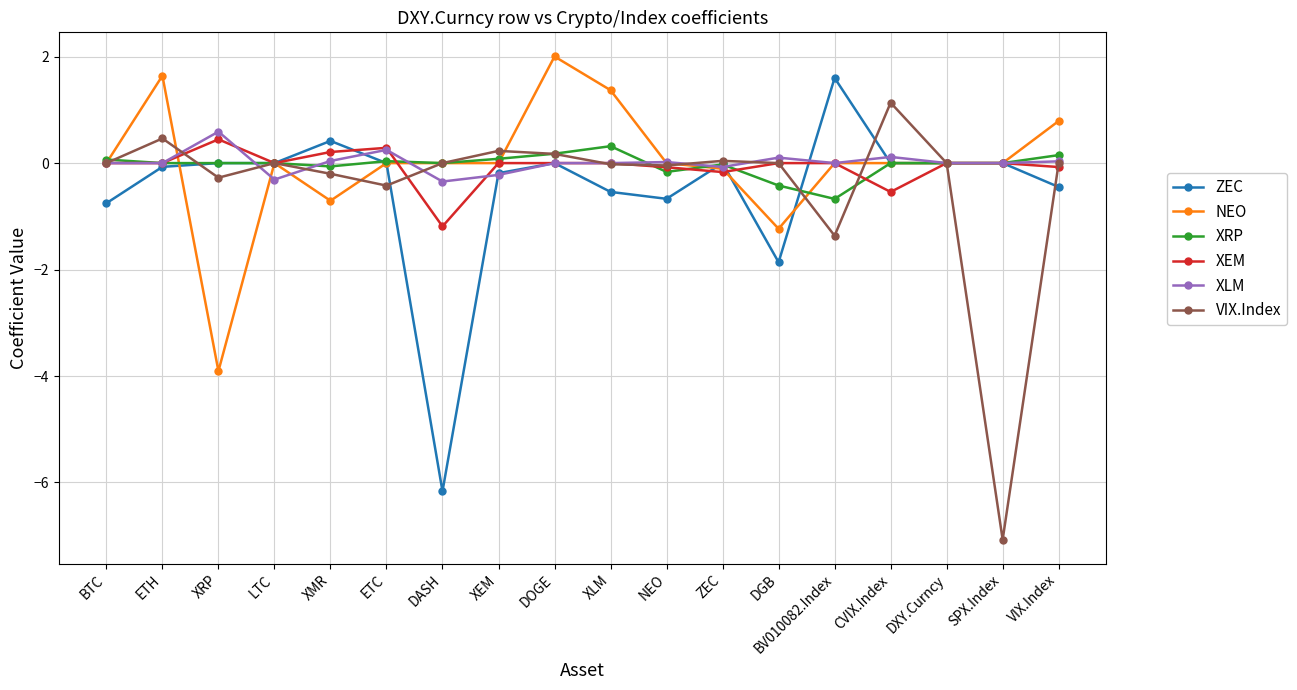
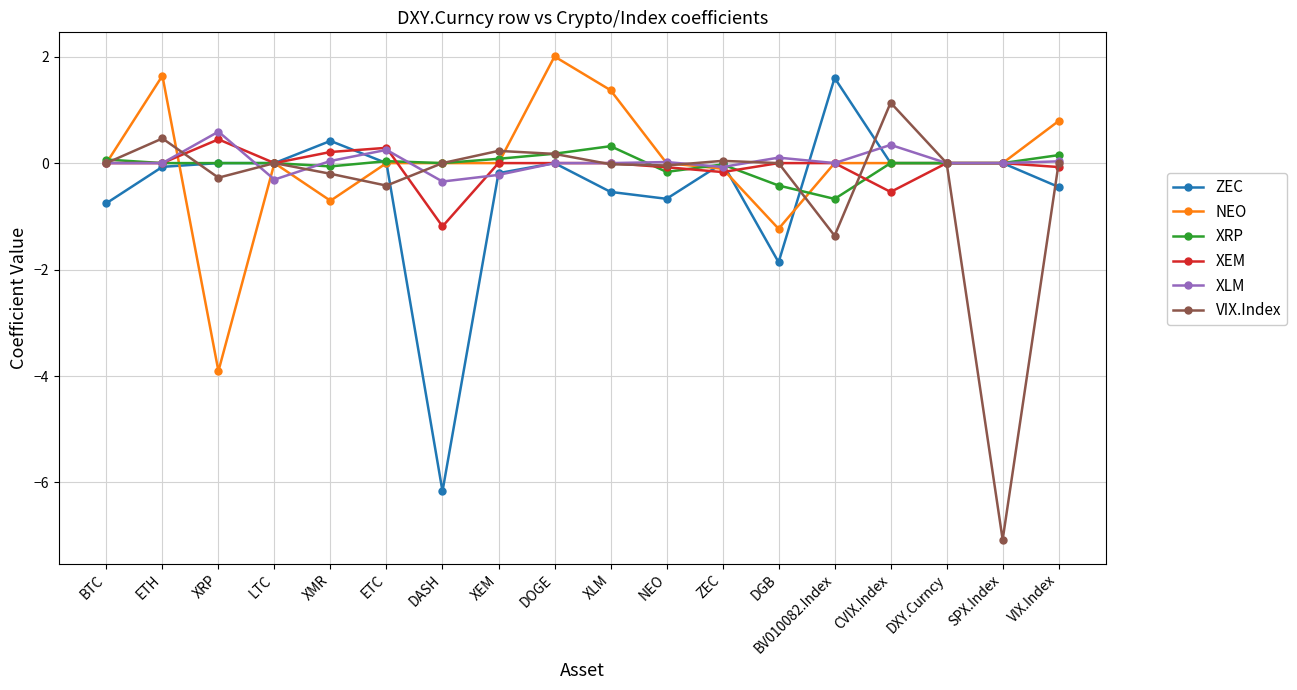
XLM, CVIX.Index: 0.1 -> 0.3
